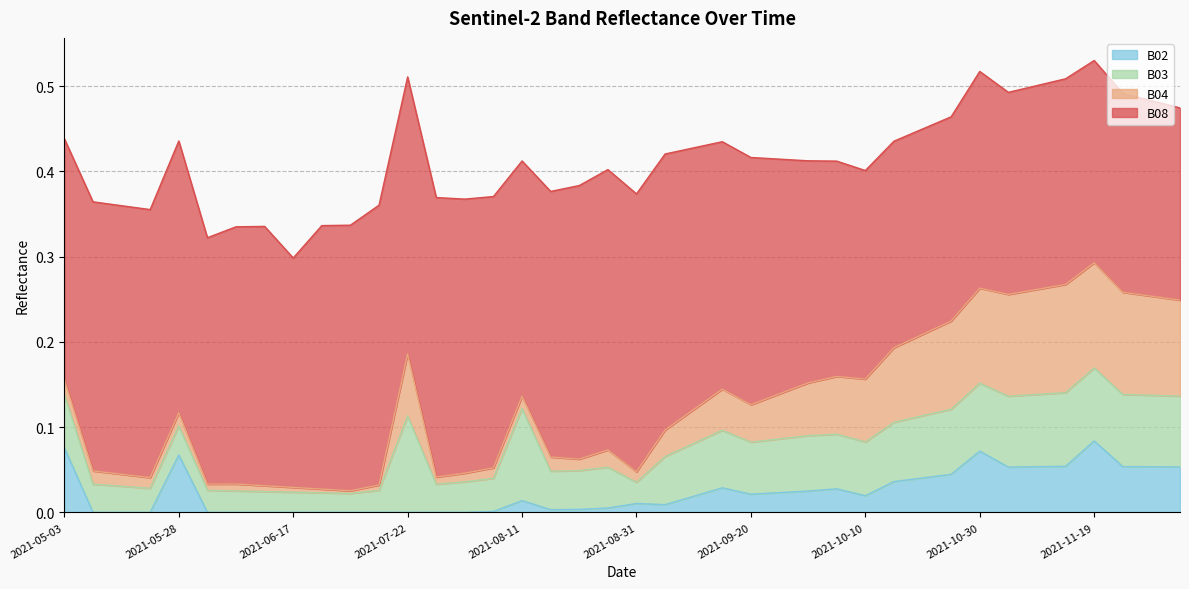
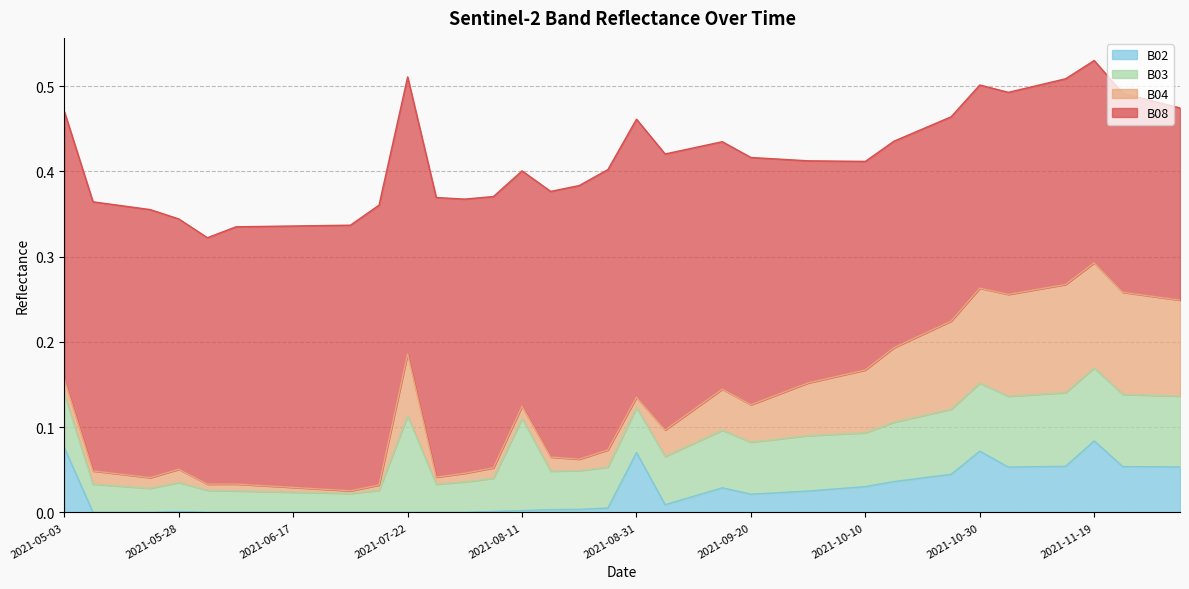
B08, 2021-05-03: 0.28 -> 0.31
B02, 2021-05-28: 0.07 -> 0.00
B08, 2021-05-28: 0.32 -> 0.29
B08, 2021-06-17: 0.27 -> 0.31
B02, 2021-08-11: 0.01 -> 0.00
B02, 2021-08-31: 0.01 -> 0.07
B03, 2021-08-31: 0.02 -> 0.05
B02, 2021-10-10: 0.02 -> 0.03
B08, 2021-10-30: 0.25 -> 0.24
